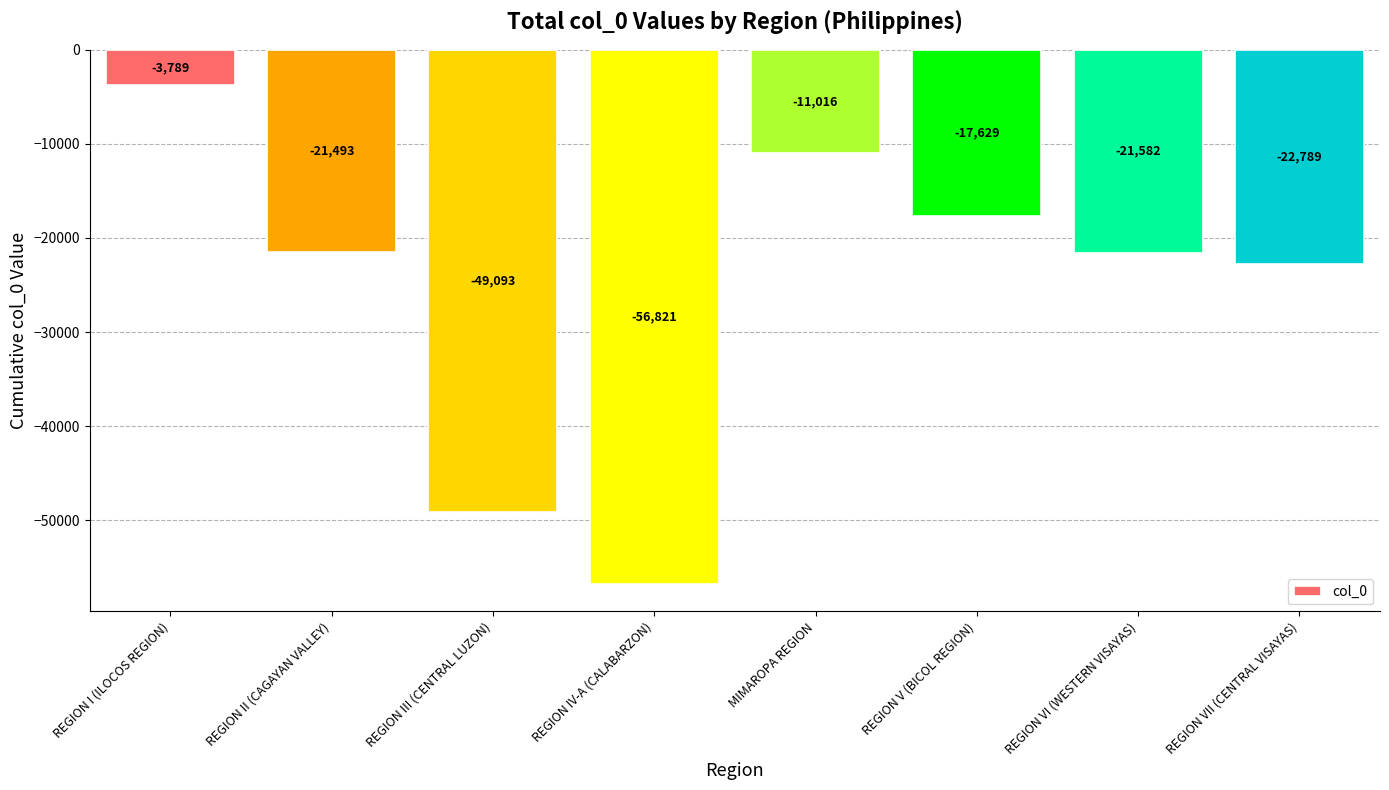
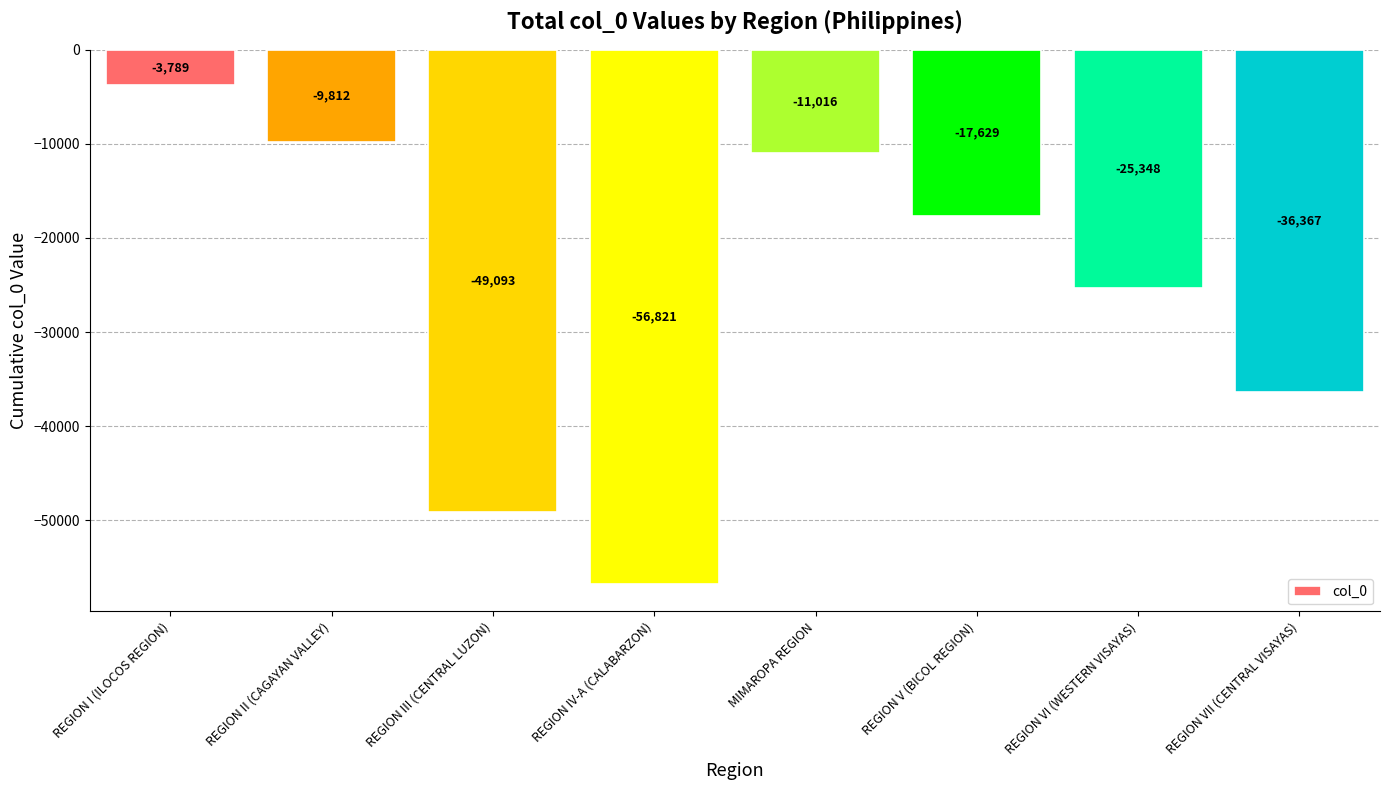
REGION II (CAGAYAN VALLEY): -21,493 -> -9,812
REGION VI (WESTERN VISAYAS): -21,582 -> -25,348
REGION VII (CENTRAL VISAYAS): -22,789 -> -36,367
